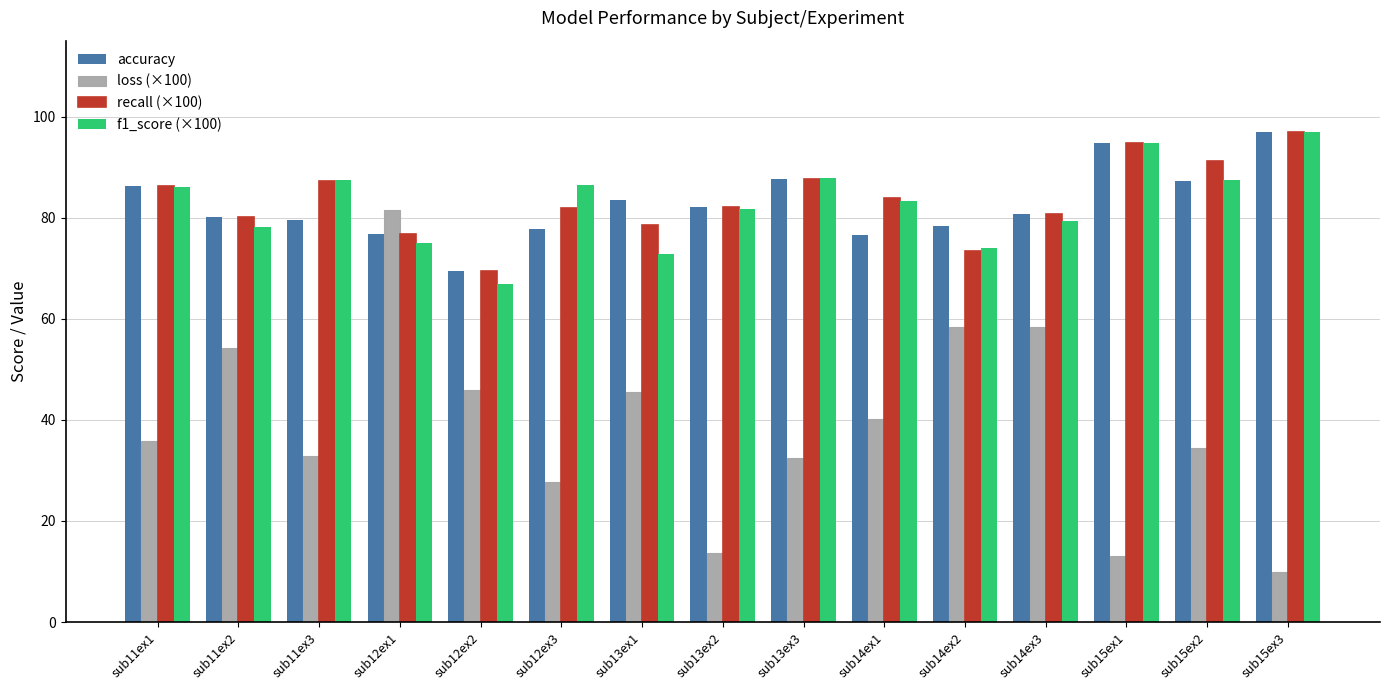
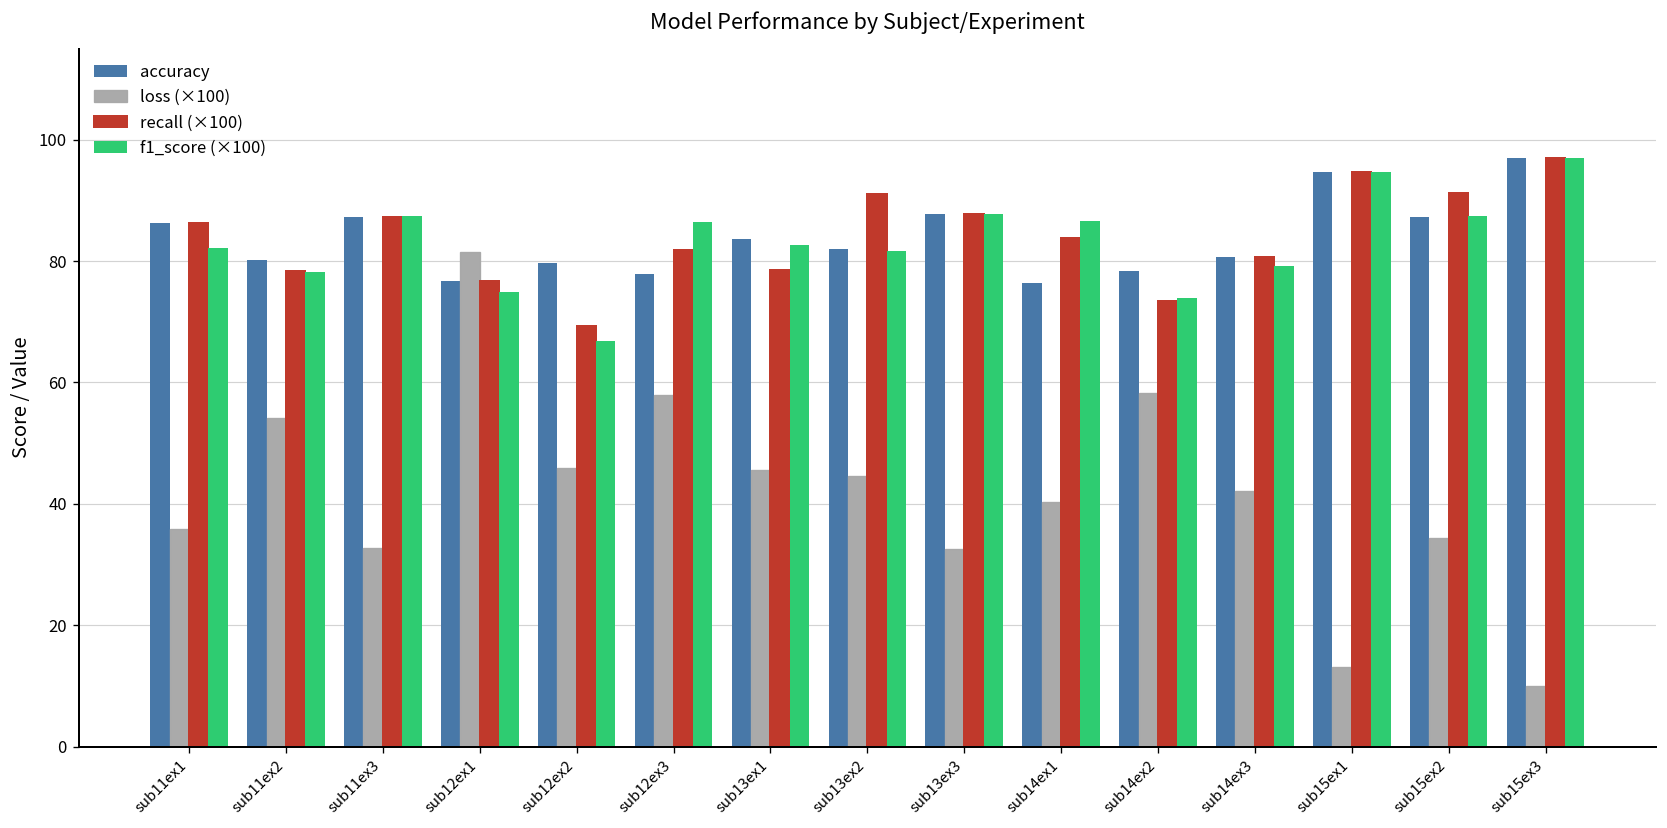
f1_score (×100), sub11ex1: 86 -> 82
recall (×100), sub11ex2: 80 -> 78
accuracy, sub11ex3: 80 -> 87
accuracy, sub12ex2: 69 -> 80
loss (×100), sub12ex3: 28 -> 58
f1_score (×100), sub13ex1: 73 -> 83
loss (×100), sub13ex2: 14 -> 45
recall (×100), sub13ex2: 82 -> 91
f1_score (×100), sub14ex1: 83 -> 87
loss (×100), sub14ex3: 58 -> 42
